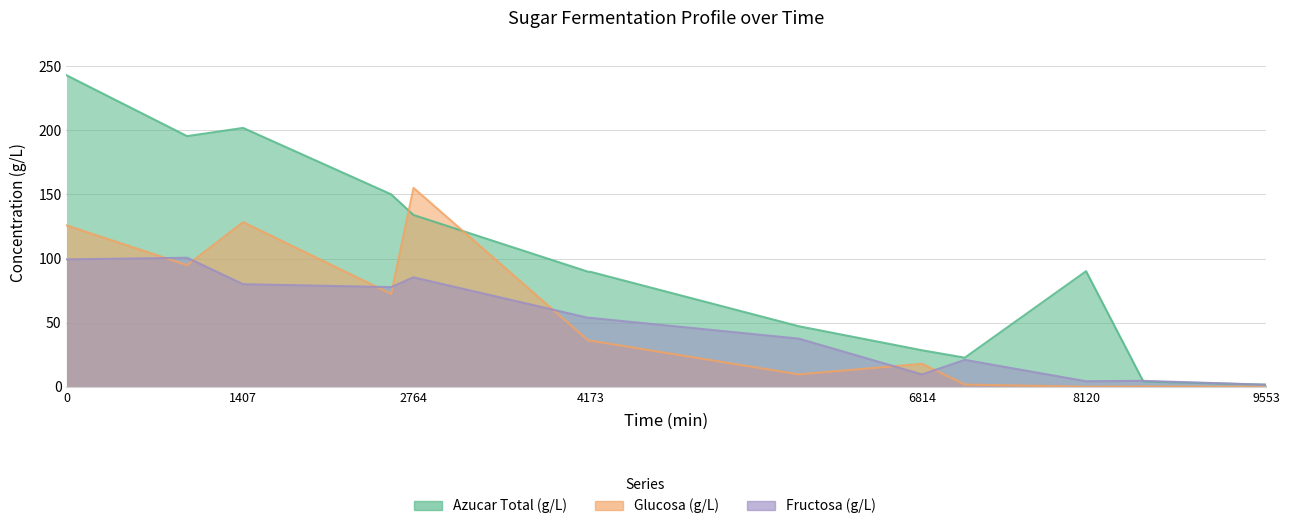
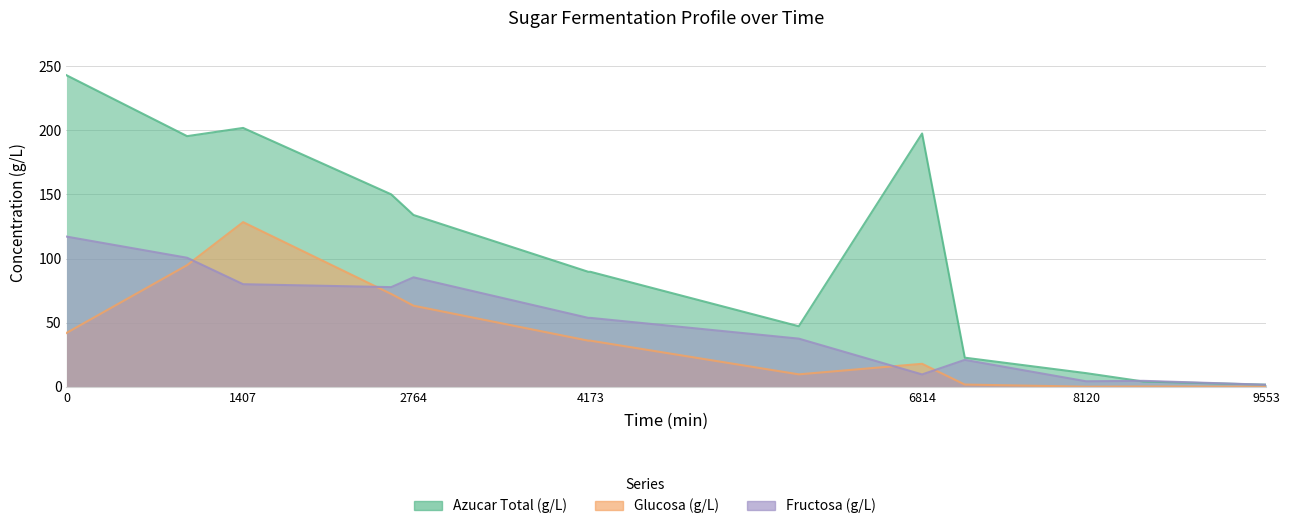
Glucosa (g/L), 0: 126 -> 42
Fructosa (g/L), 0: 99 -> 117
Glucosa (g/L), 2764: 155 -> 63
Azucar Total (g/L), 6814: 28 -> 197
Azucar Total (g/L), 8120: 90 -> 11
